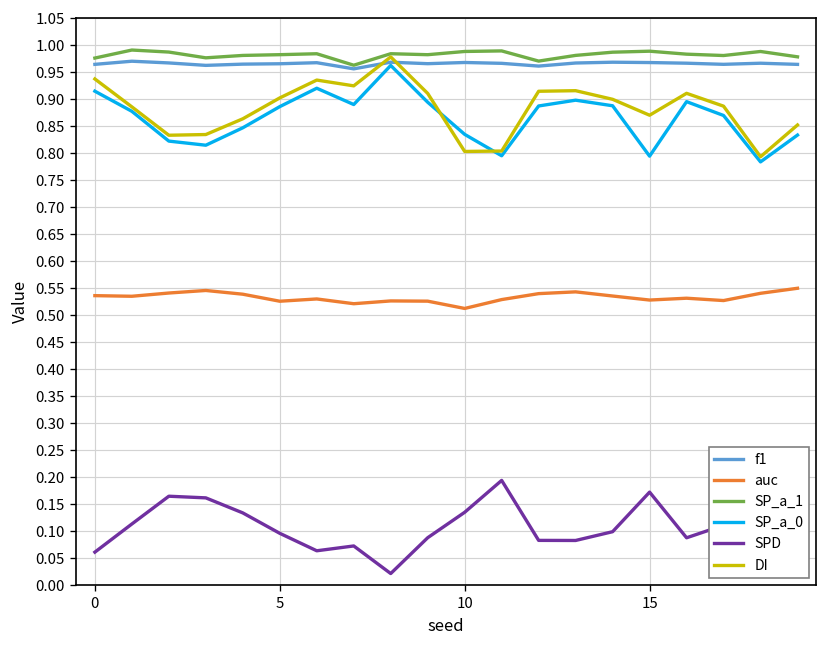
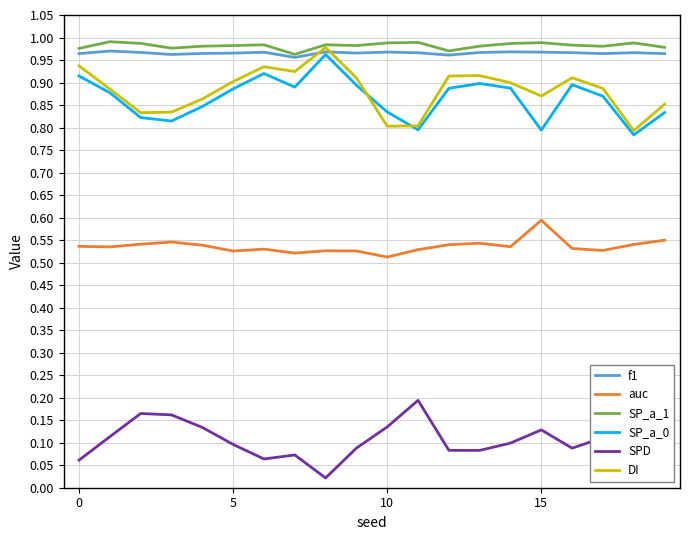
auc, 15: 0.53 -> 0.59
SPD, 15: 0.17 -> 0.13
